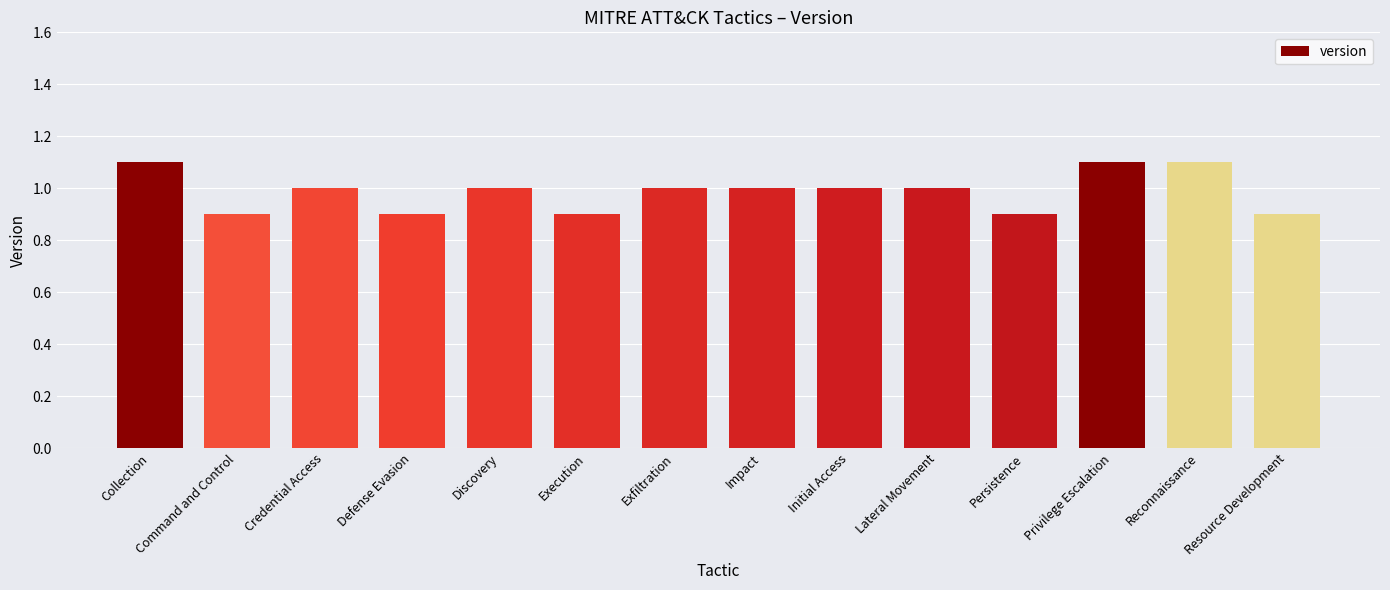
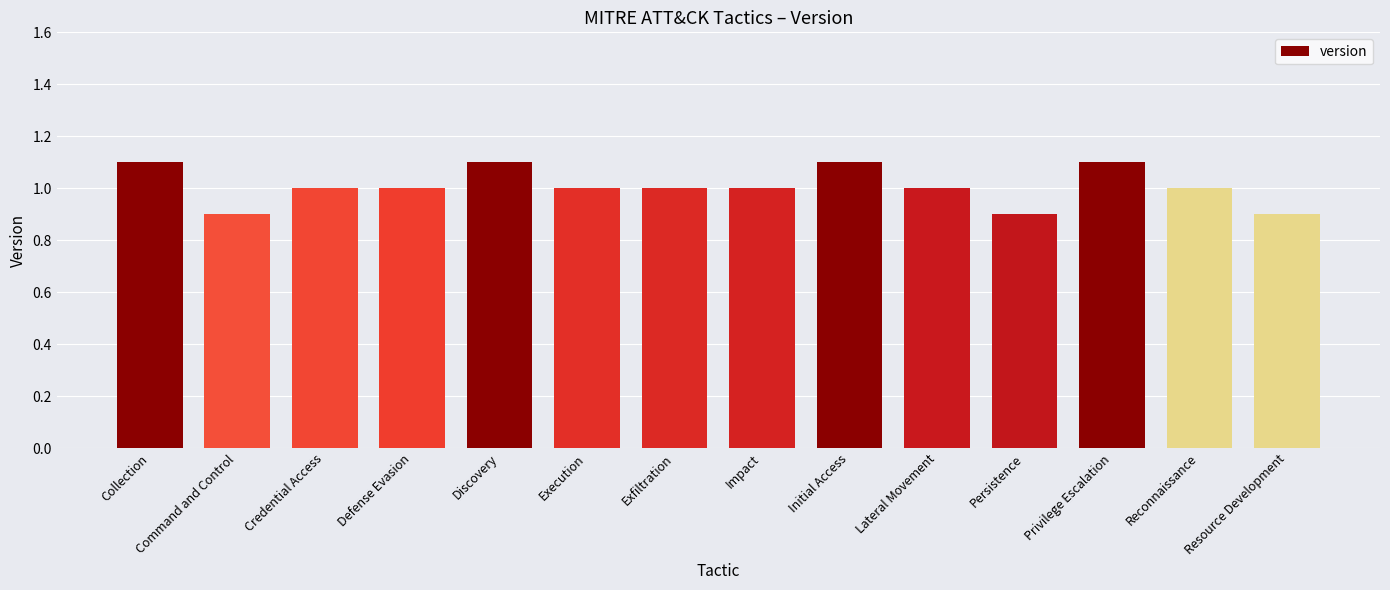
Defense Evasion: 0.9 -> 1.0
Discovery: 1.0 -> 1.1
Execution: 0.9 -> 1.0
Initial Access: 1.0 -> 1.1
Reconnaissance: 1.1 -> 1.0
